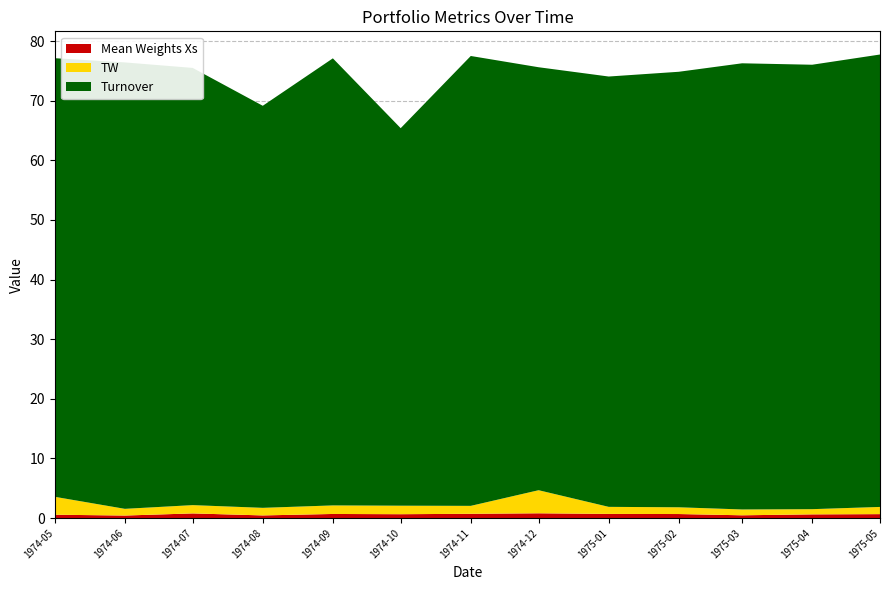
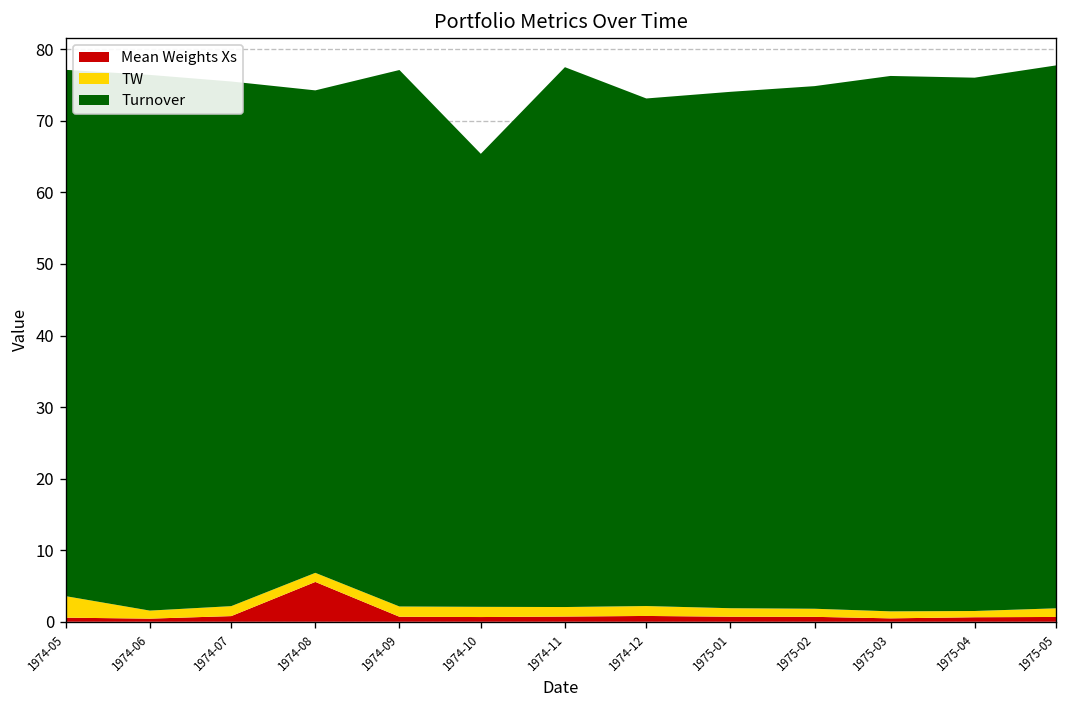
Mean Weights Xs, 1974-08: 0 -> 6
TW, 1974-12: 4 -> 1
